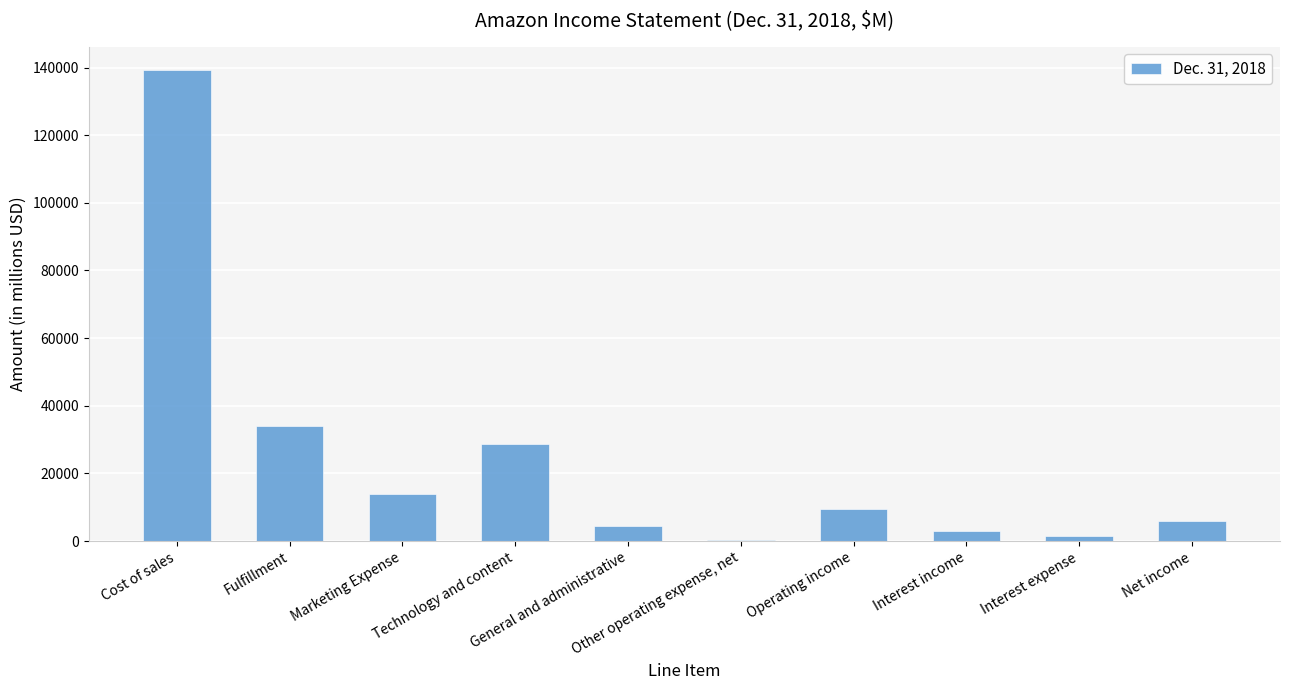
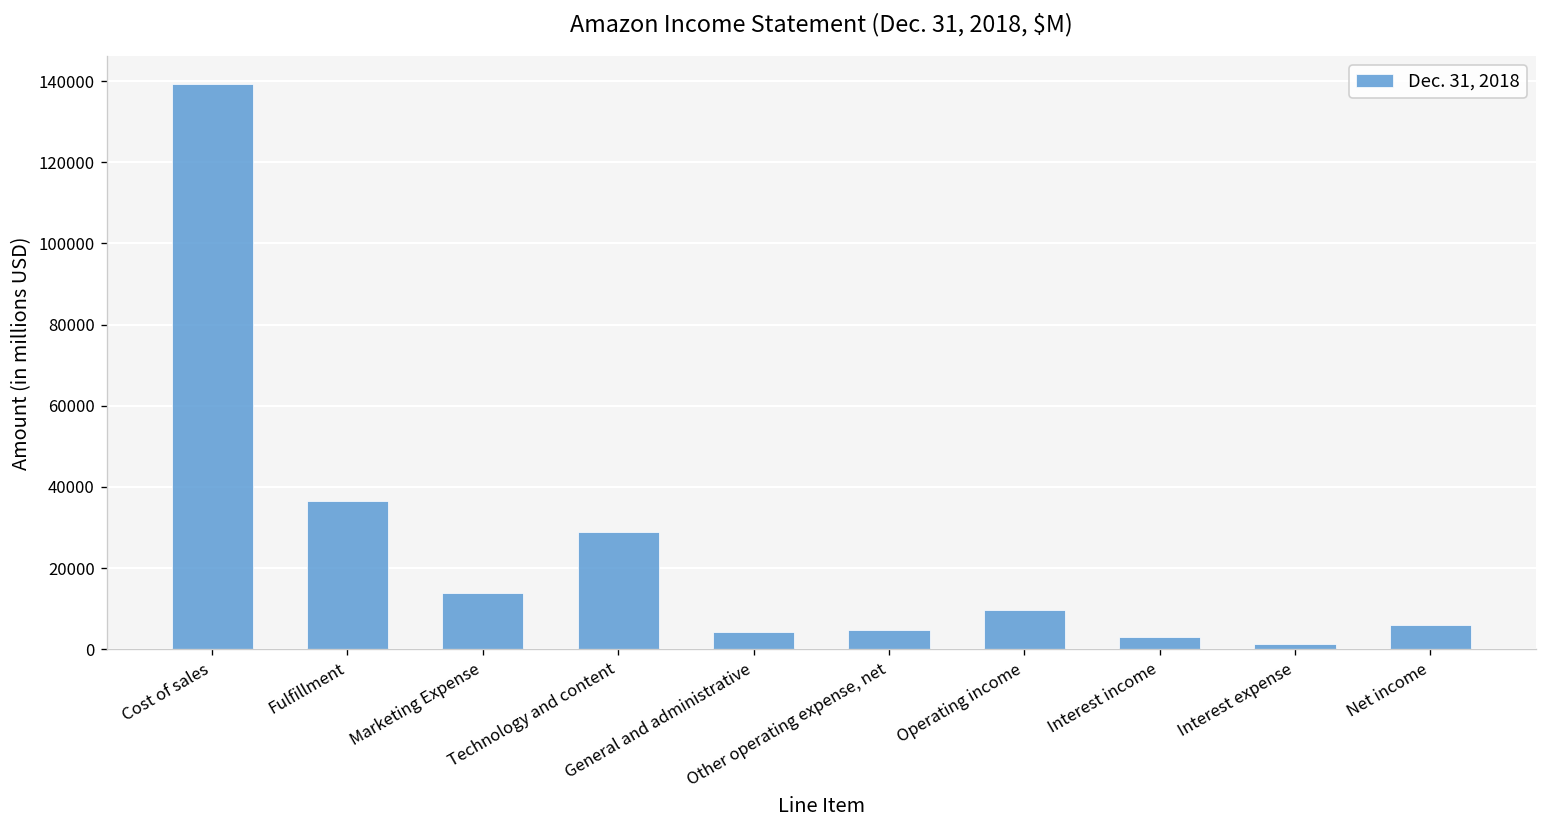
Fulfillment: 34000 -> 37000
Other operating expense, net: 0 -> 5000
